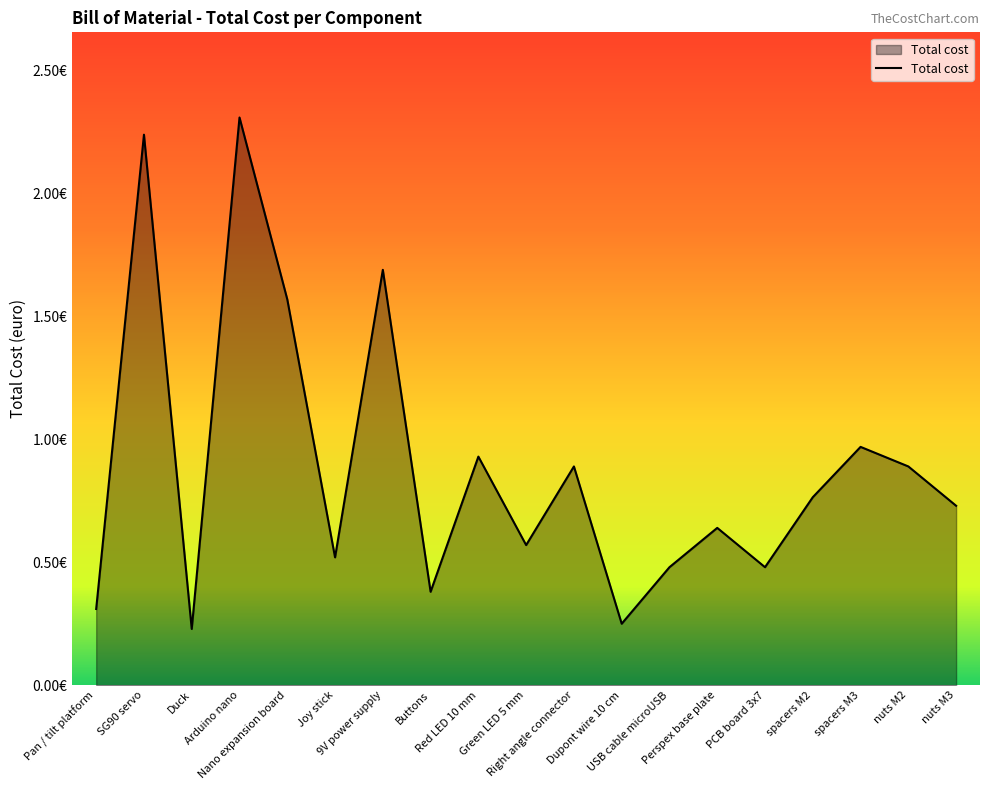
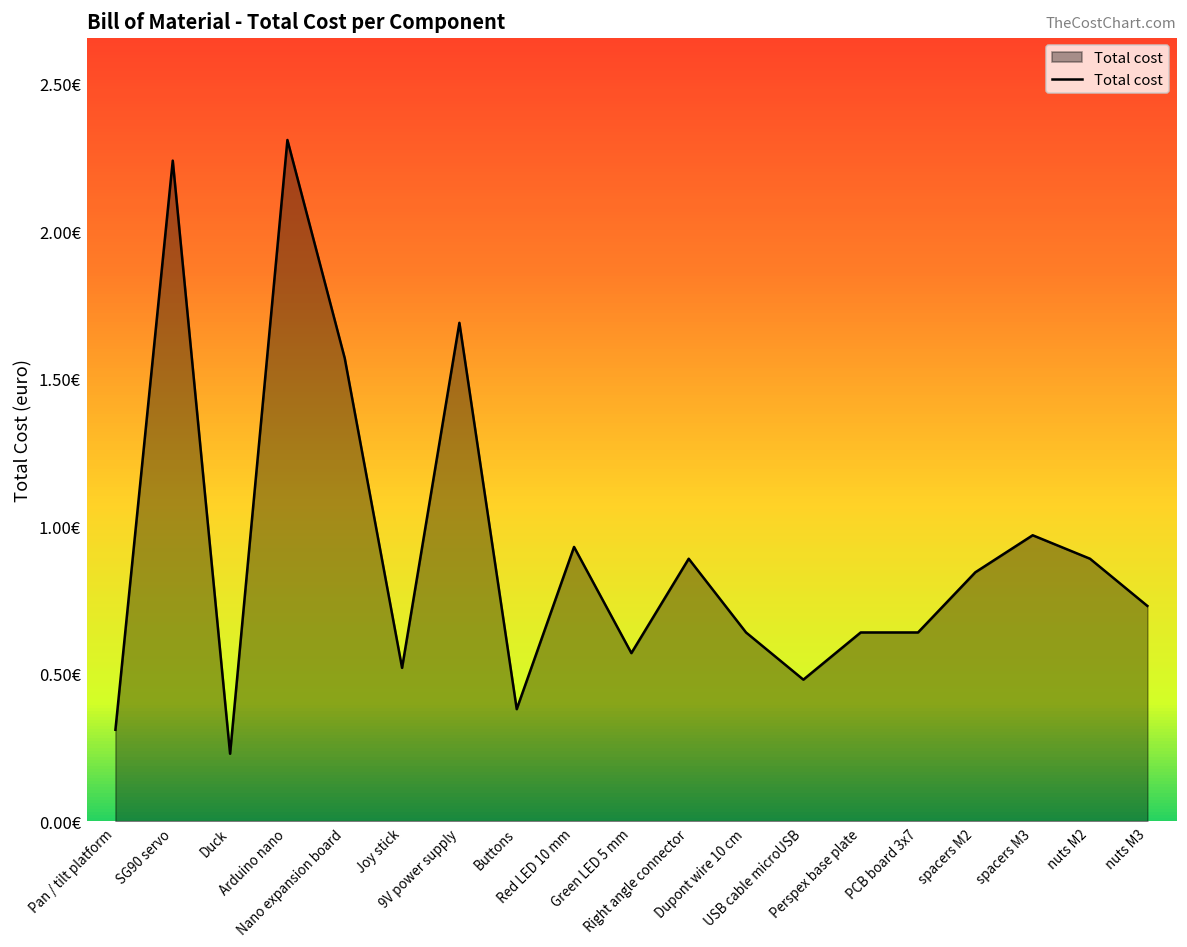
Dupont wire 10 cm: 0.25€ -> 0.64€
PCB board 3x7: 0.48€ -> 0.64€
spacers M2: 0.76€ -> 0.84€
